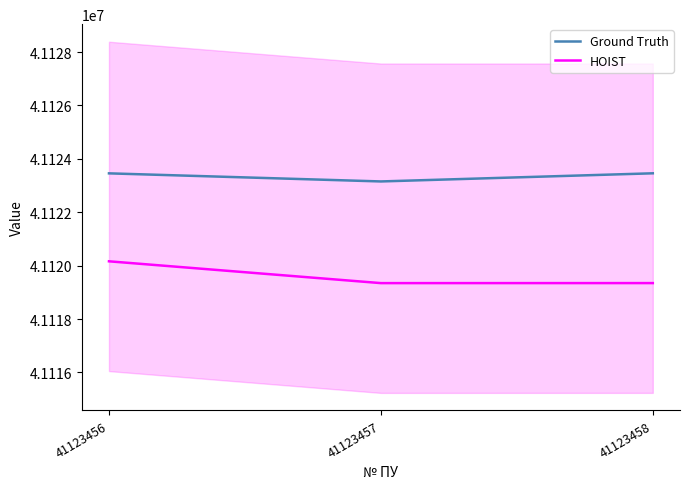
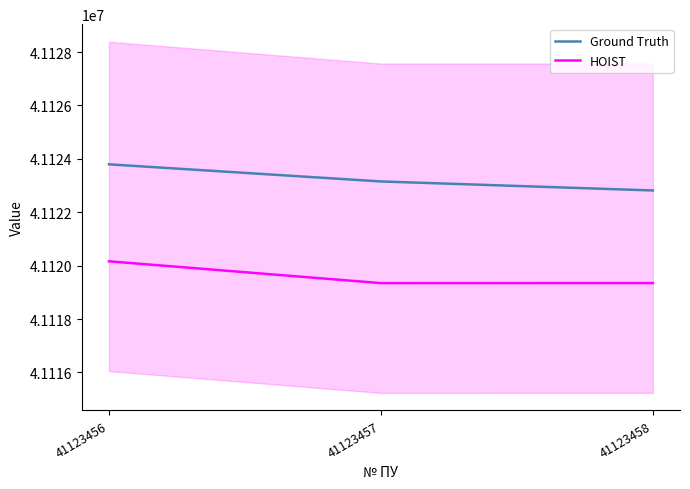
Ground Truth, 41123456: 41123500 -> 41123800
Ground Truth, 41123458: 41123500 -> 41122800
